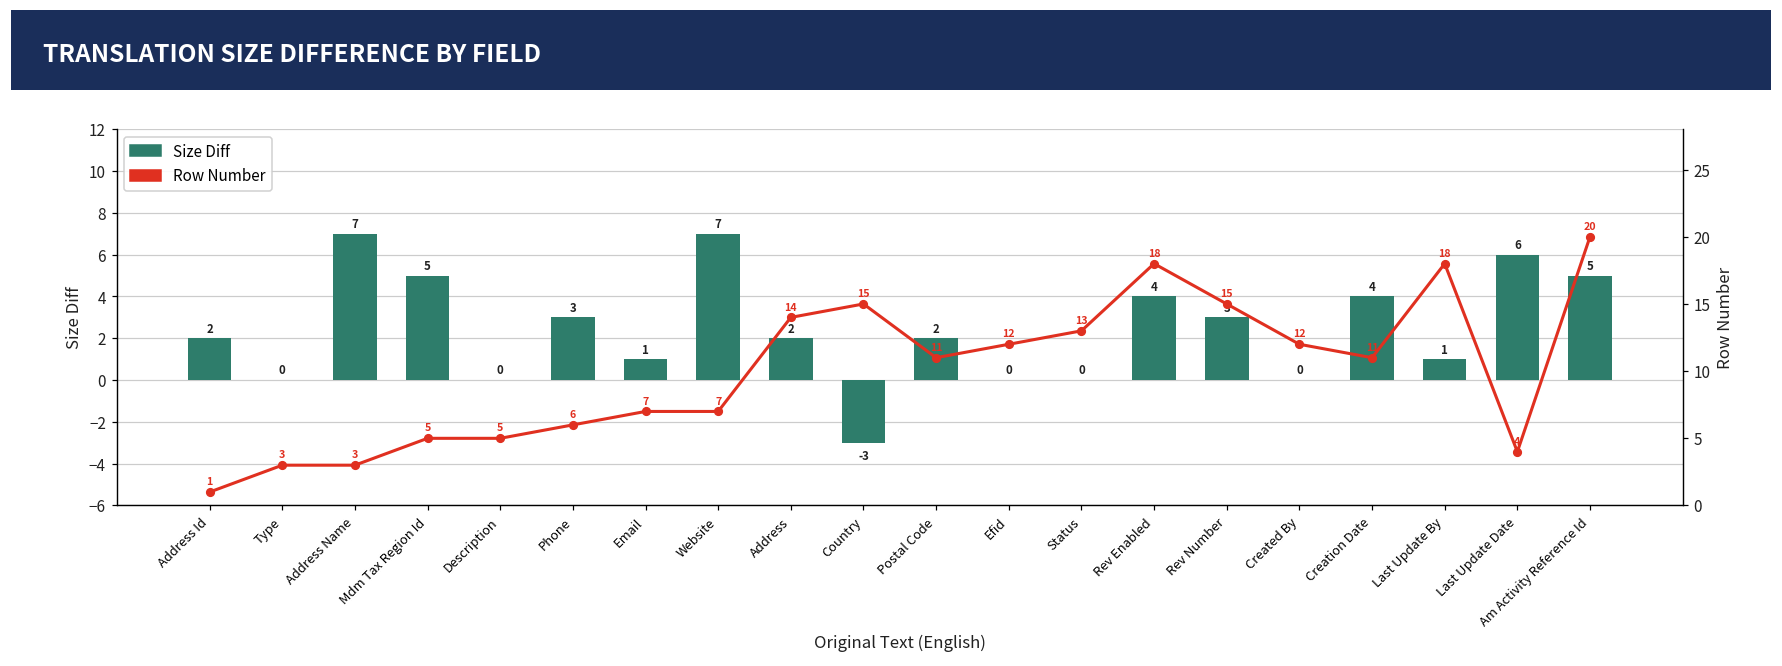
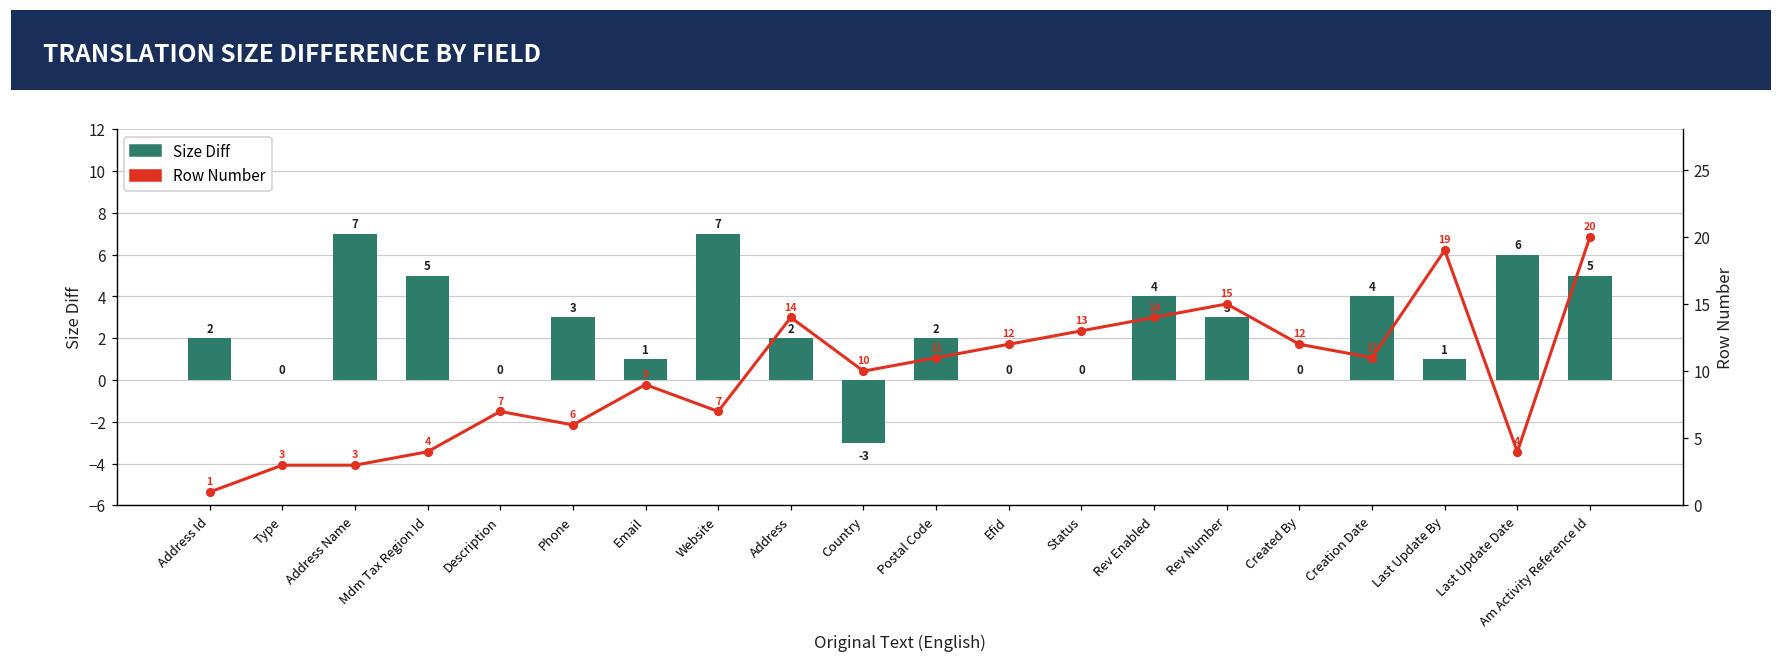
Row Number, Mdm Tax Region Id: 5 -> 4
Row Number, Description: 5 -> 7
Row Number, Email: 7 -> 9
Row Number, Country: 15 -> 10
Row Number, Rev Enabled: 18 -> 14
Row Number, Last Update By: 18 -> 19
